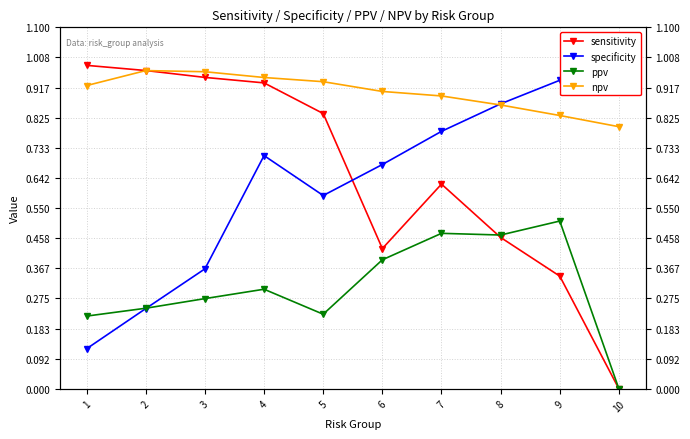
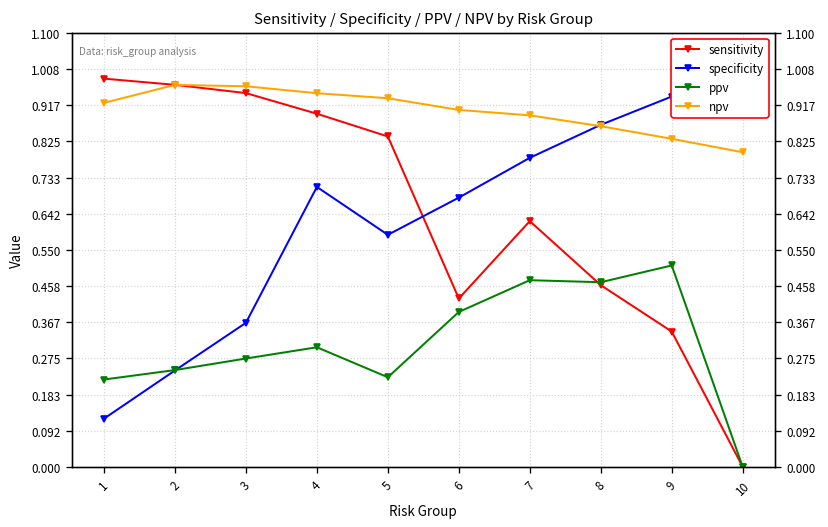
sensitivity, 4: 0.93 -> 0.90
